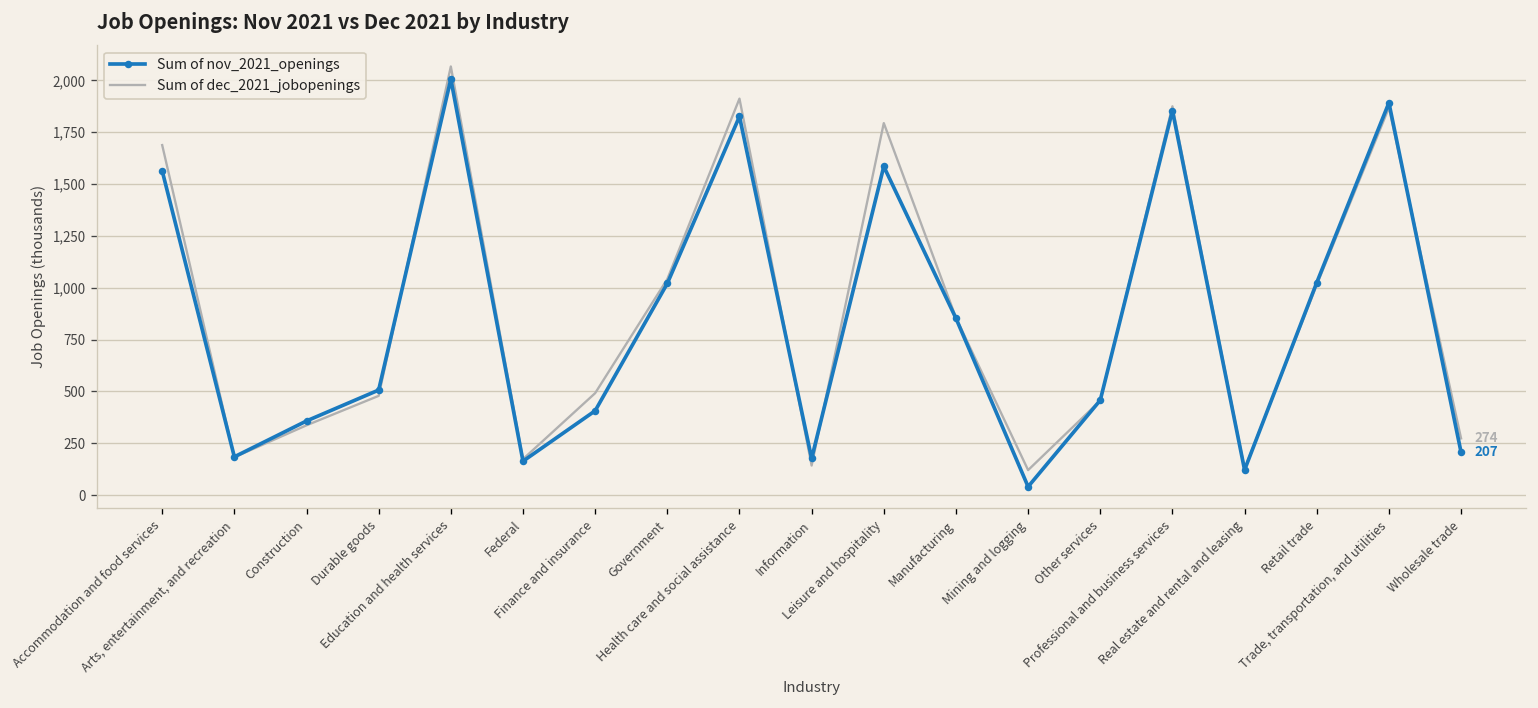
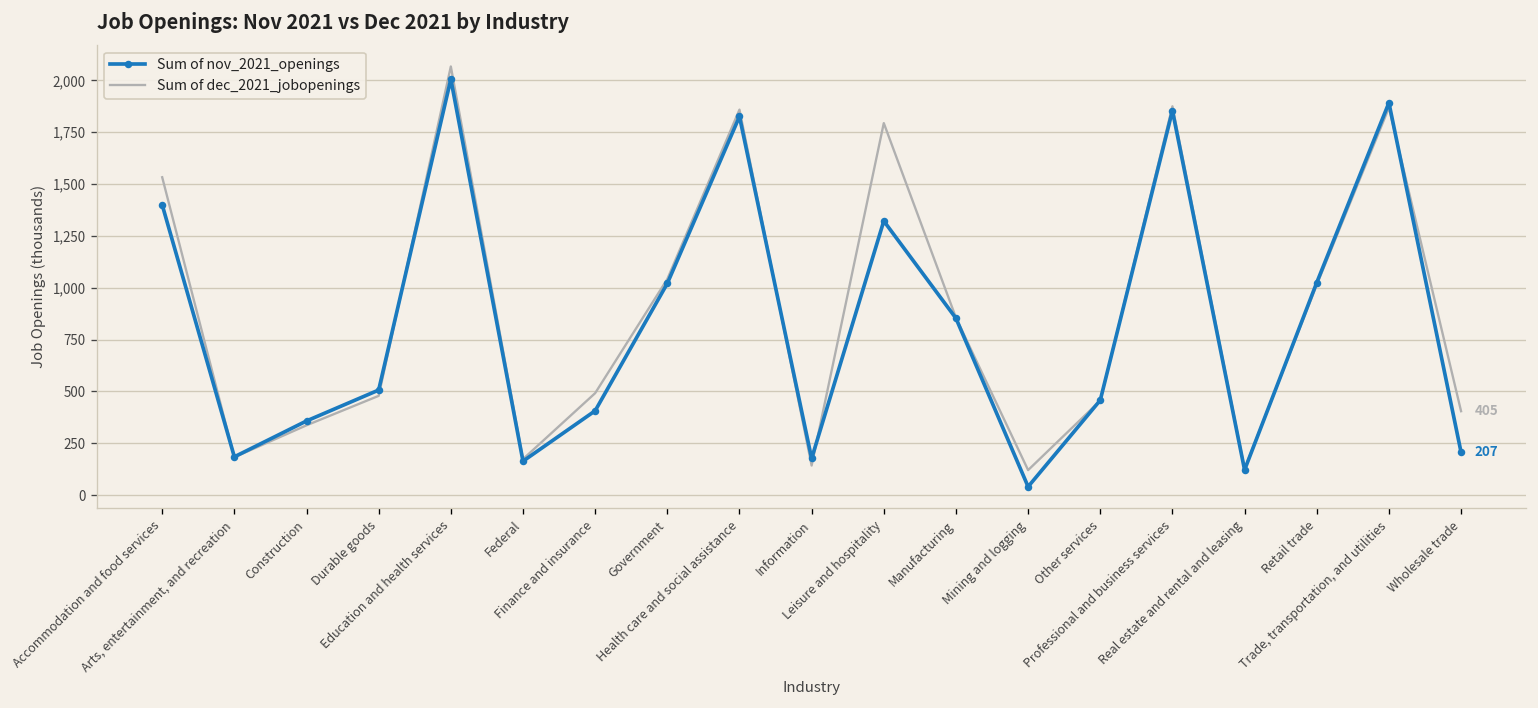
Sum of nov_2021_openings, Accommodation and food services: 1,560 -> 1,400
Sum of dec_2021_jobopenings, Accommodation and food services: 1,690 -> 1,530
Sum of dec_2021_jobopenings, Health care and social assistance: 1,910 -> 1,860
Sum of nov_2021_openings, Leisure and hospitality: 1,590 -> 1,320
Sum of dec_2021_jobopenings, Wholesale trade: 274 -> 405
